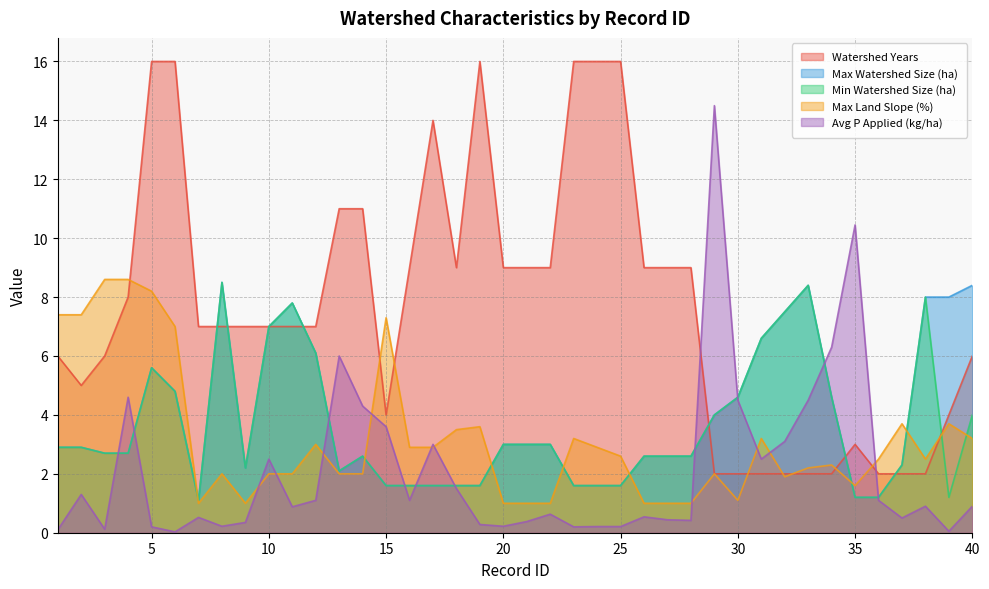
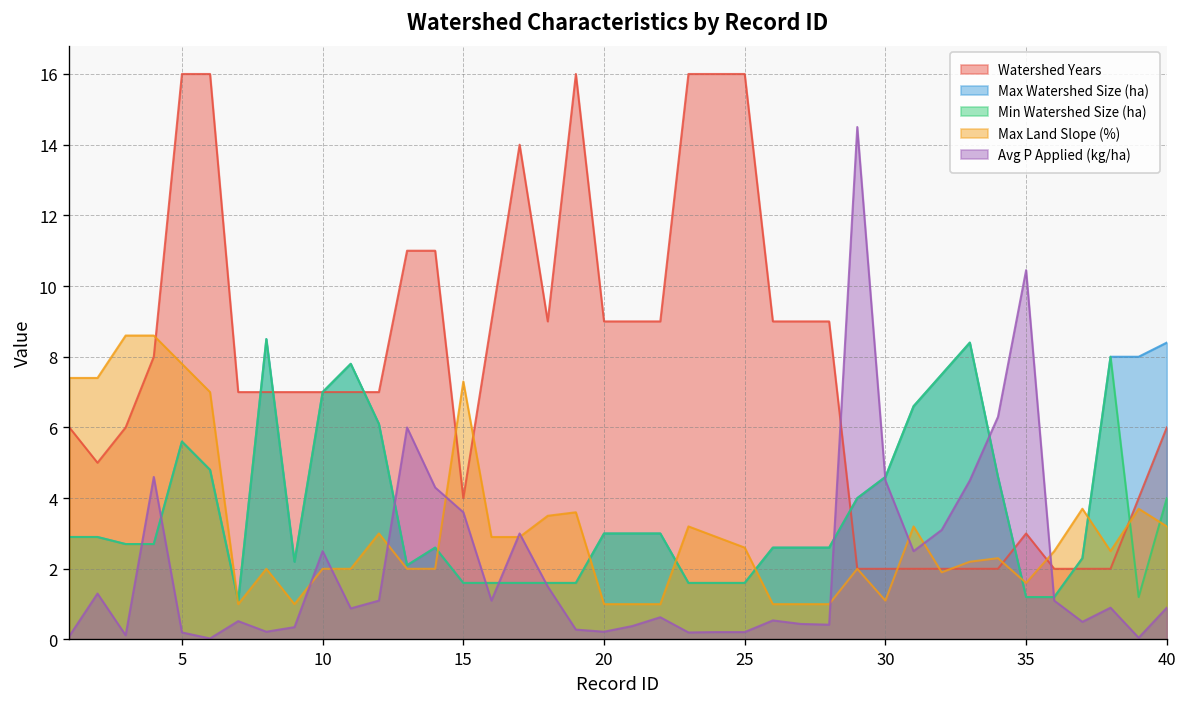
Max Land Slope (%), 5: 8.2 -> 7.8
